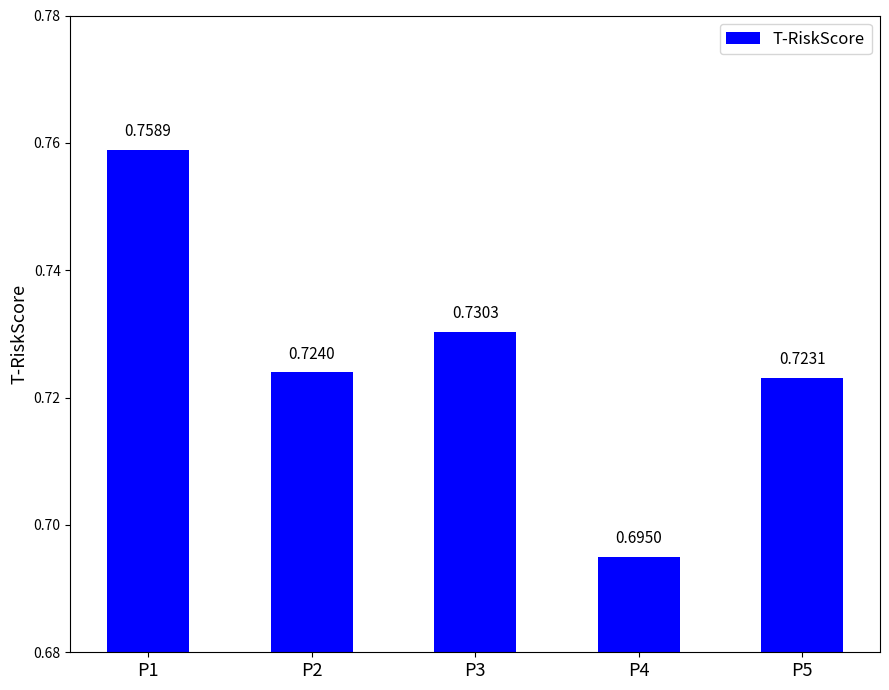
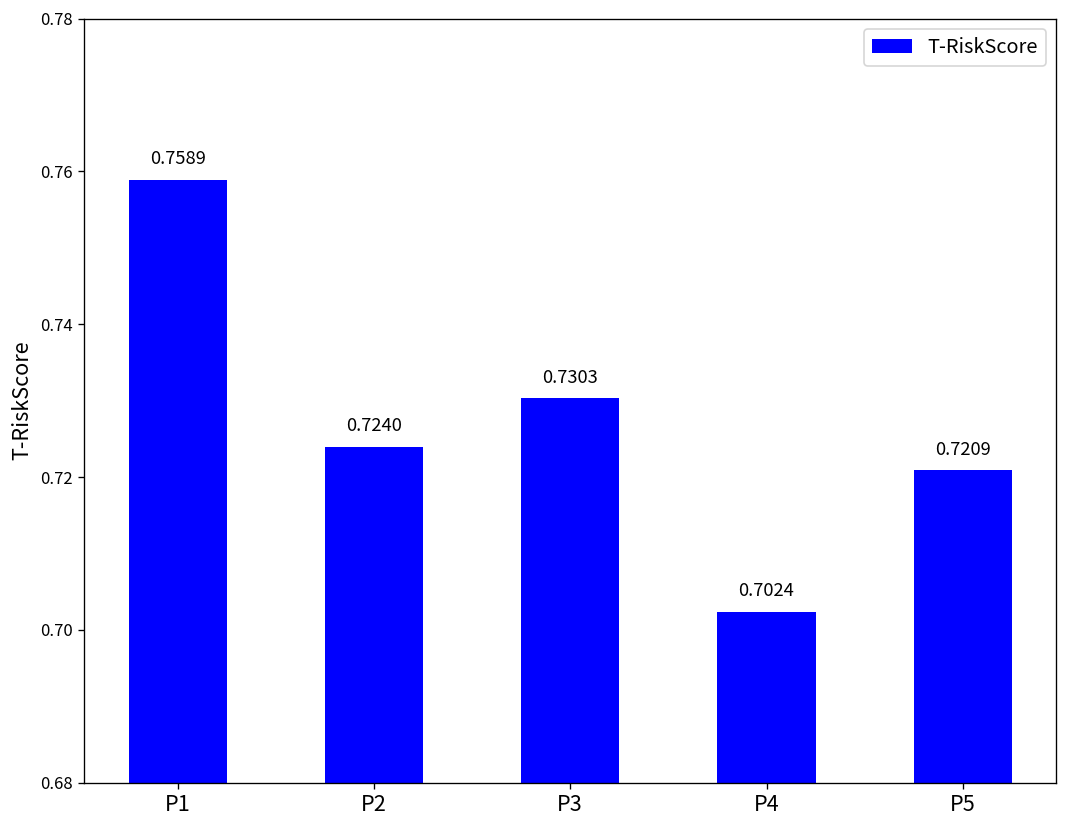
P4: 0.6950 -> 0.7024
P5: 0.7231 -> 0.7209
